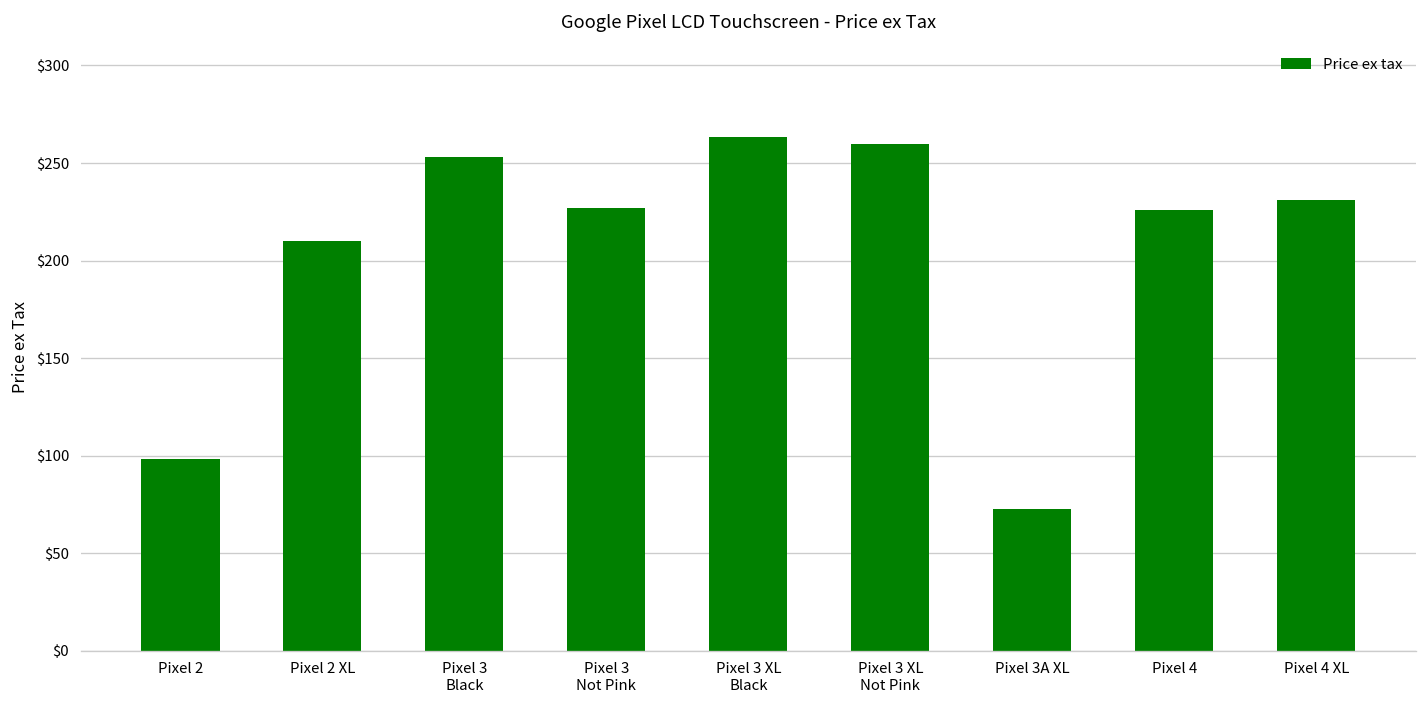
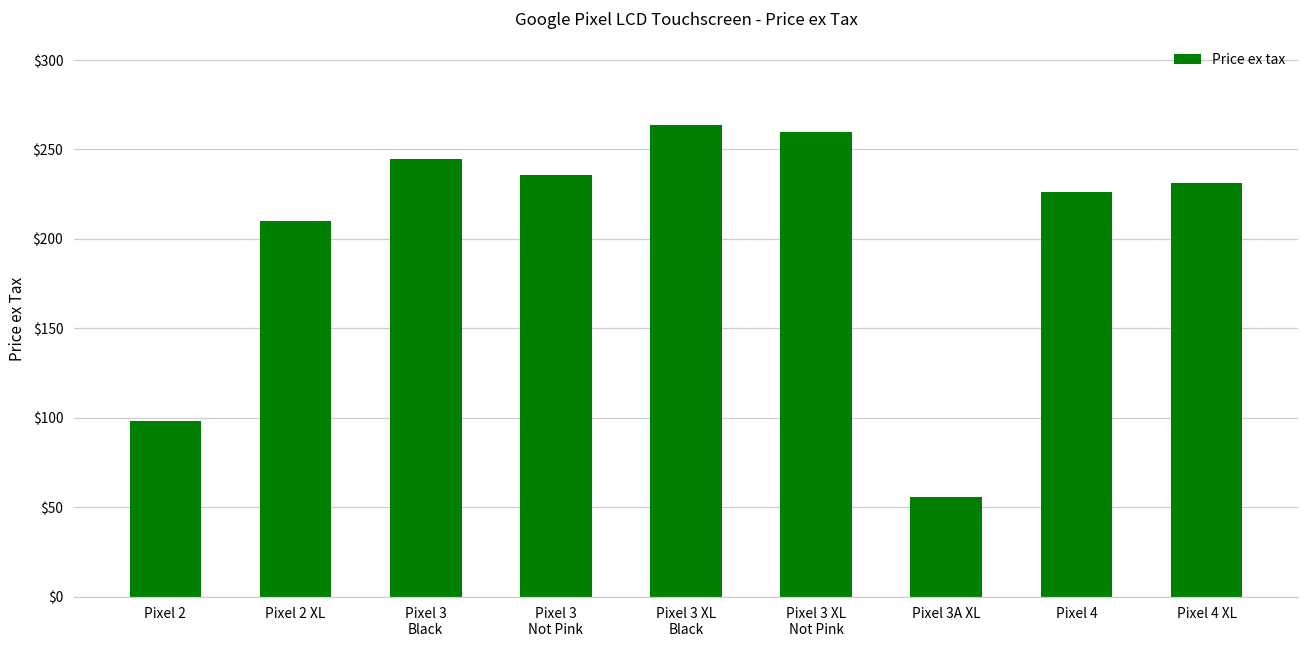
Pixel 3 Black: $253 -> $245
Pixel 3 Not Pink: $227 -> $236
Pixel 3A XL: $73 -> $56
